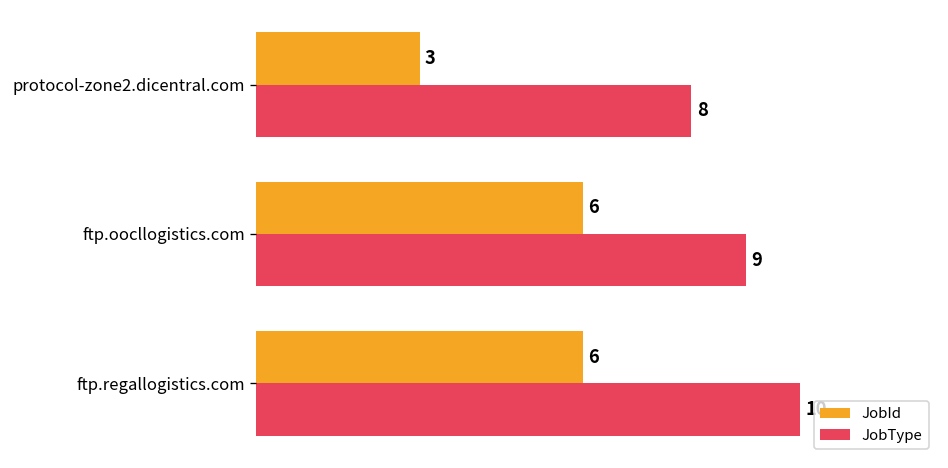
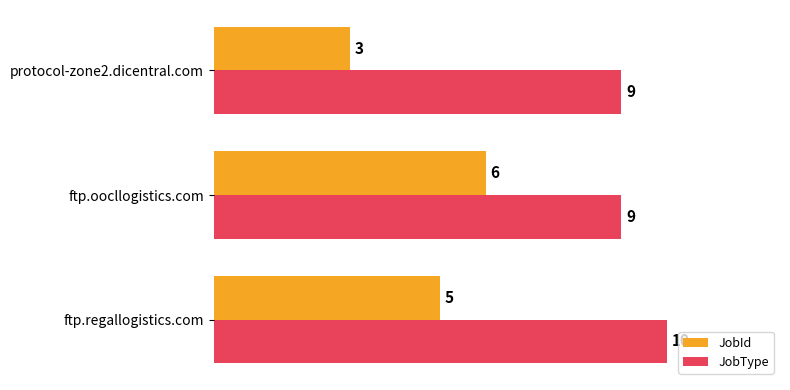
JobType, protocol-zone2.dicentral.com: 8 -> 9
JobId, ftp.regallogistics.com: 6 -> 5
